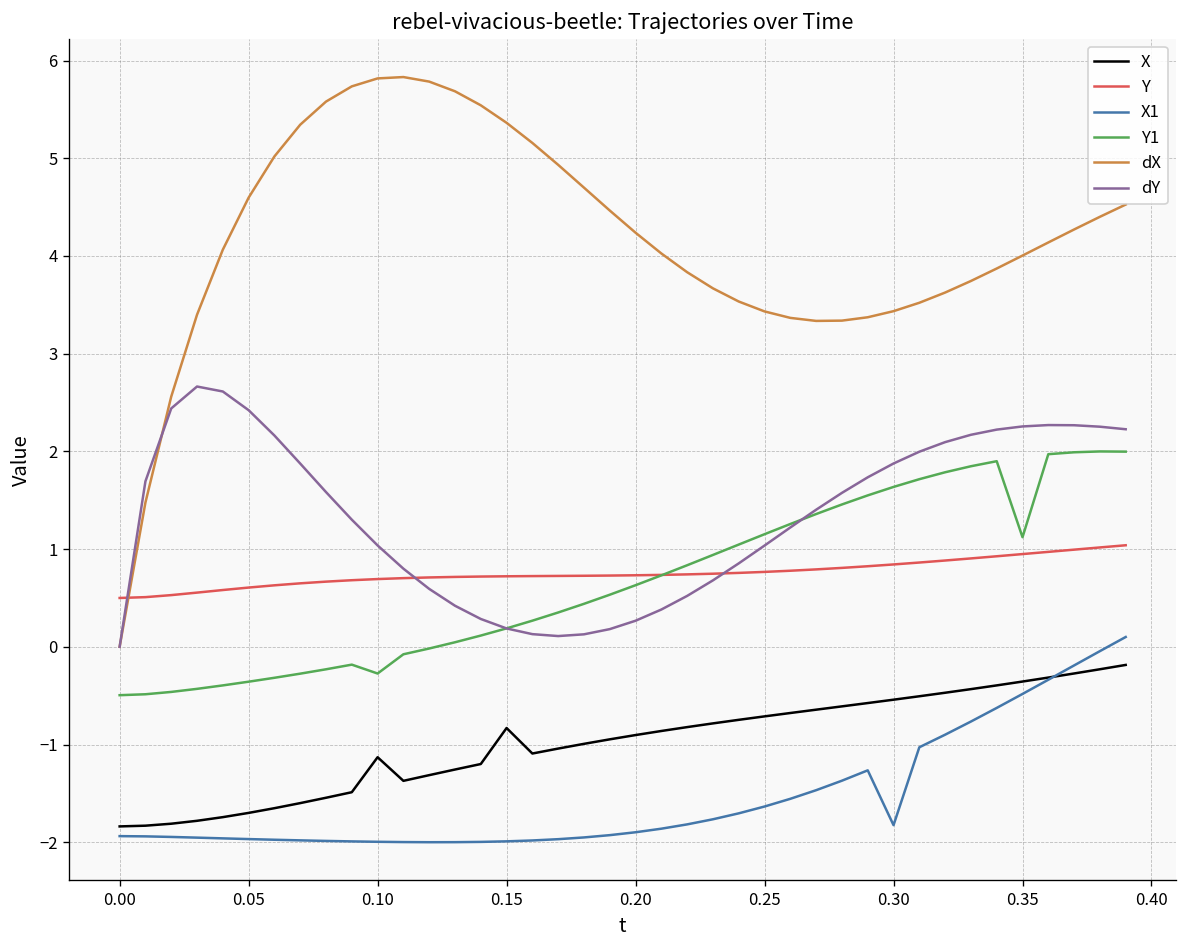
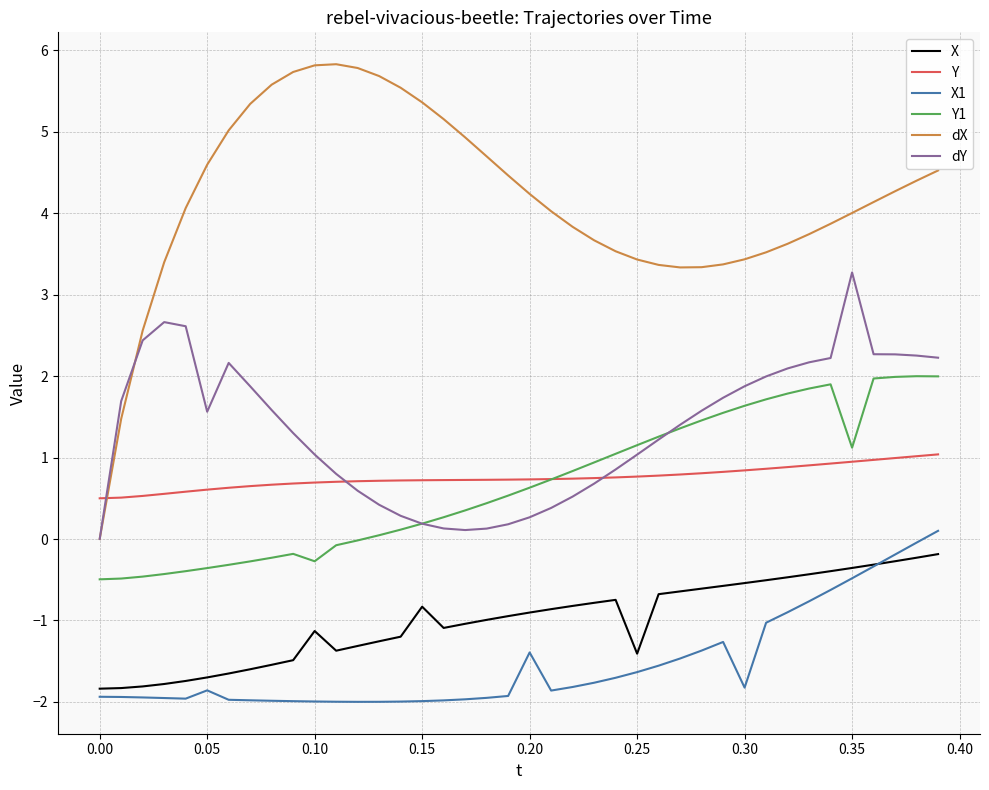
X1, 0.05: -2.0 -> -1.9
dY, 0.05: 2.4 -> 1.6
X1, 0.20: -1.9 -> -1.4
X, 0.25: -0.7 -> -1.4
dY, 0.35: 2.3 -> 3.3
